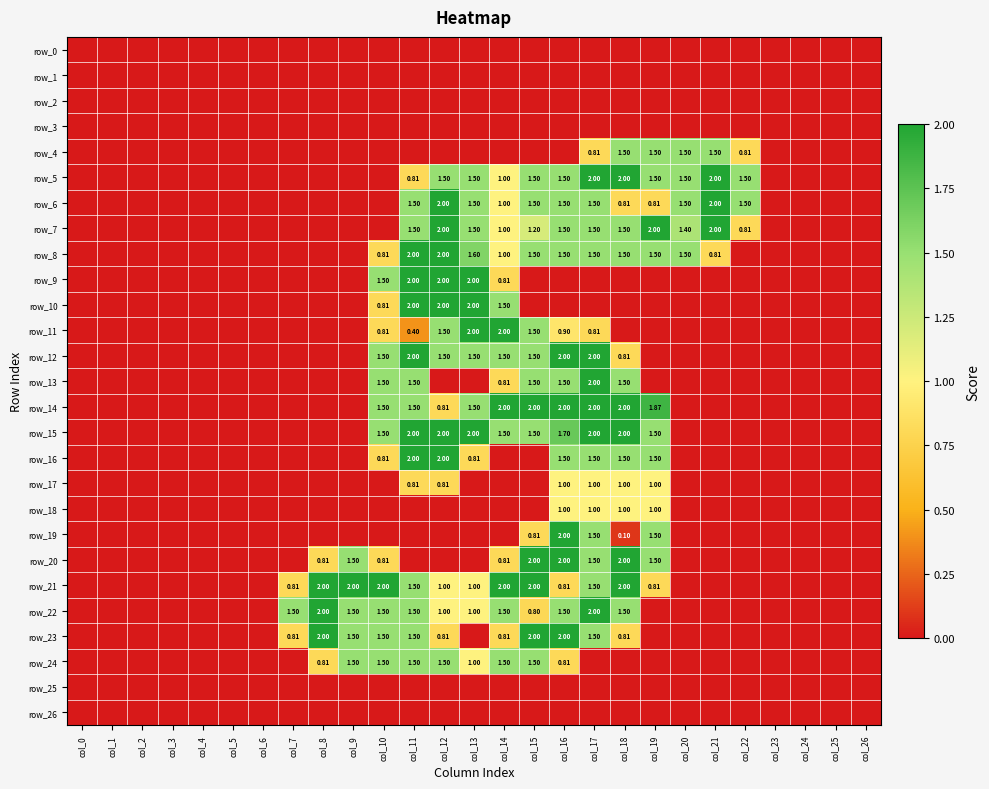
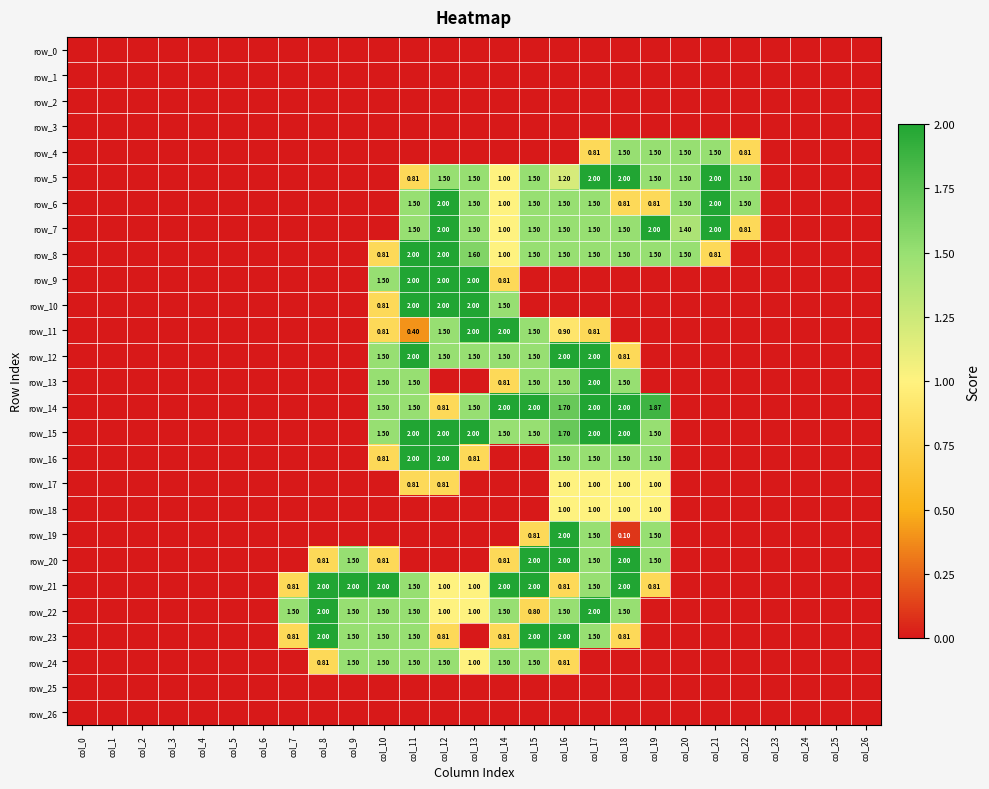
row_5, col_16: 1.50 -> 1.20
row_7, col_15: 1.20 -> 1.50
row_14, col_16: 2.00 -> 1.70
